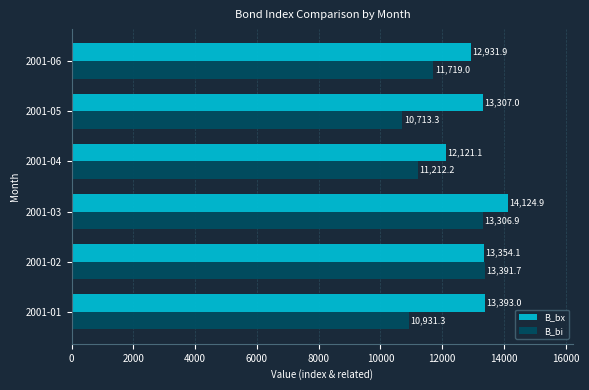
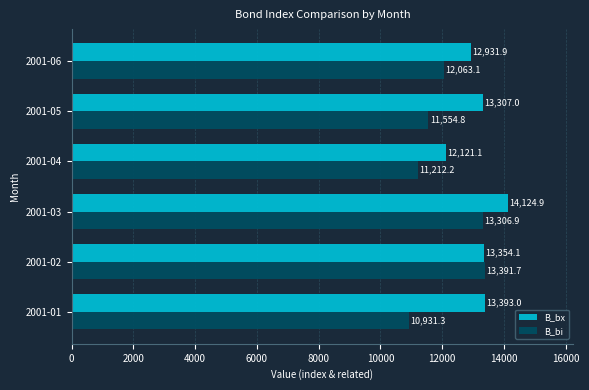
B_bi, 2001-06: 11,719.0 -> 12,063.1
B_bi, 2001-05: 10,713.3 -> 11,554.8
